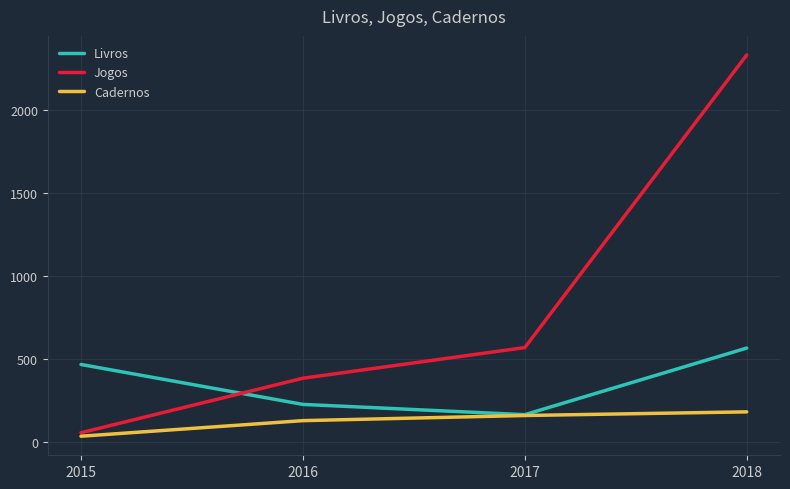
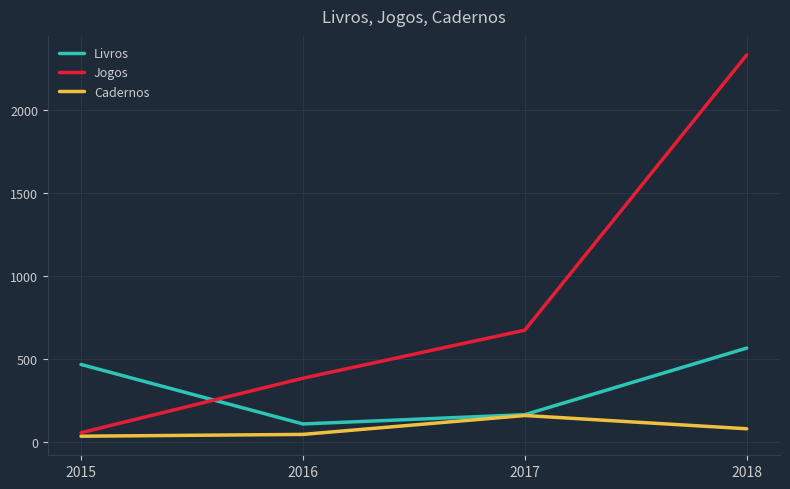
Livros, 2016: 220 -> 110
Cadernos, 2016: 130 -> 40
Jogos, 2017: 570 -> 670
Cadernos, 2018: 180 -> 80
